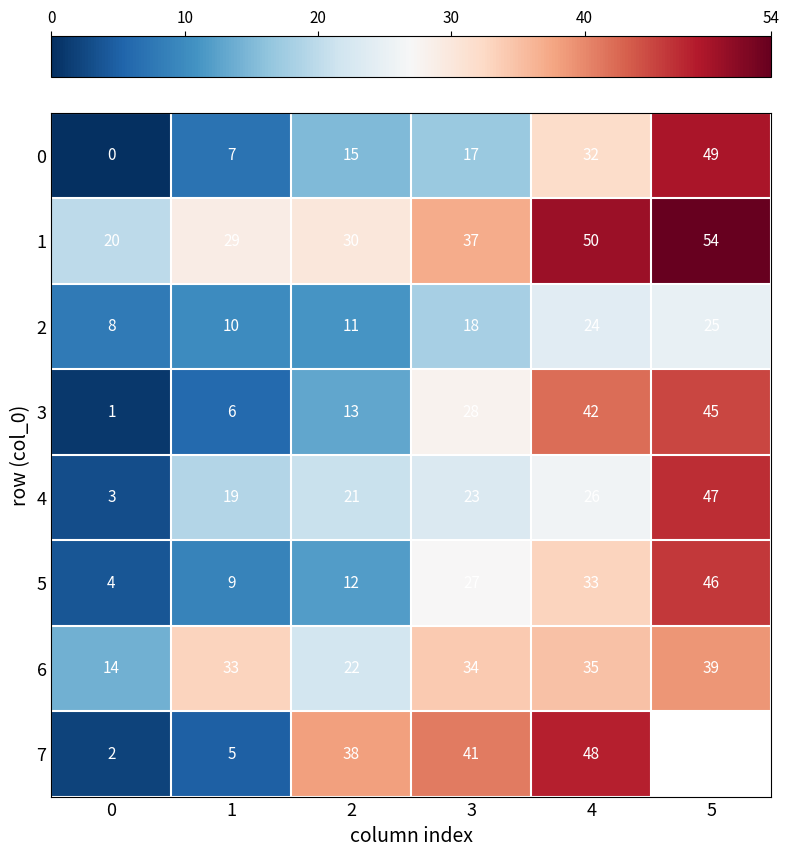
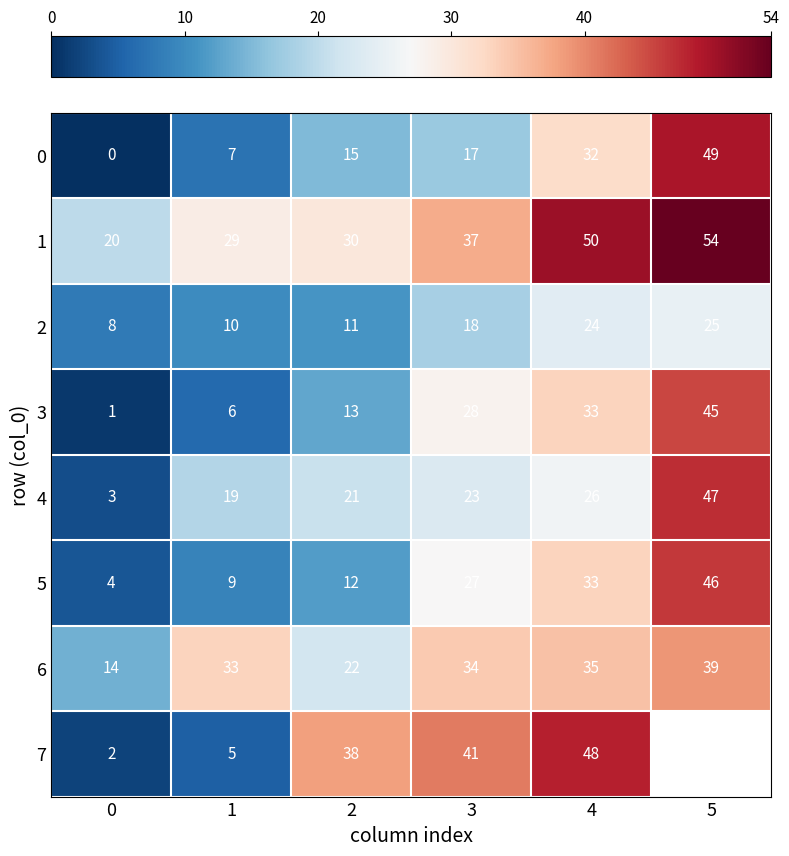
3, 4: 42 -> 33
